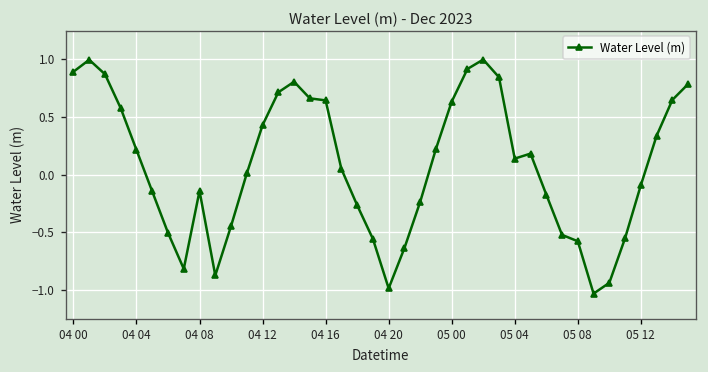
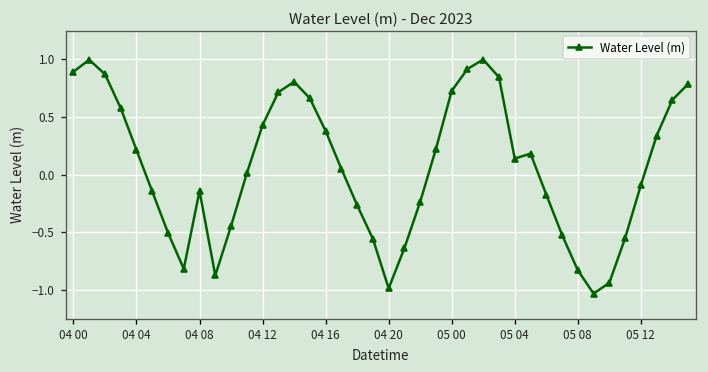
04 16: 0.6 -> 0.4
05 00: 0.6 -> 0.7
05 08: -0.6 -> -0.8
